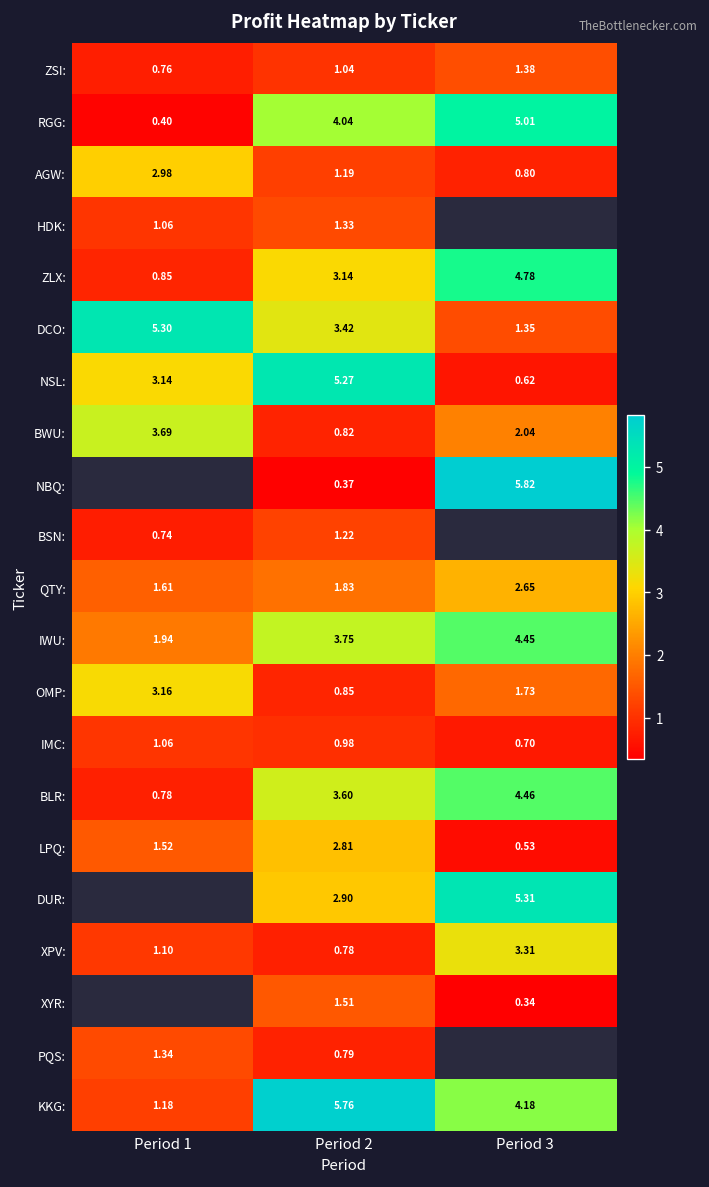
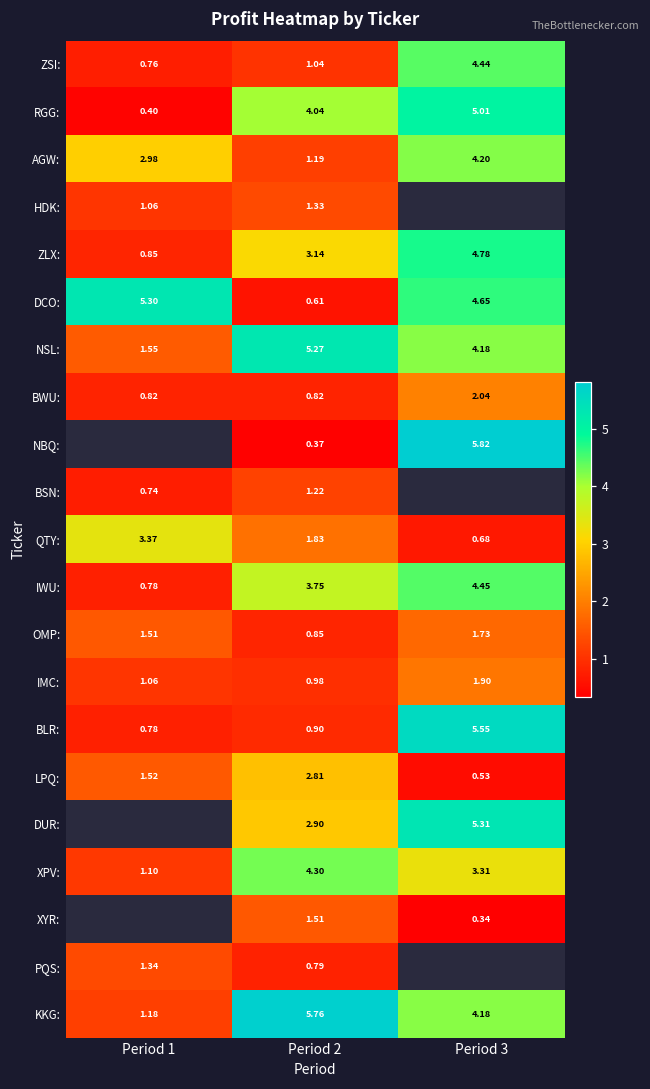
ZSI:, Period 3: 1.38 -> 4.44
AGW:, Period 3: 0.80 -> 4.20
DCO:, Period 2: 3.42 -> 0.61
DCO:, Period 3: 1.35 -> 4.65
NSL:, Period 1: 3.14 -> 1.55
NSL:, Period 3: 0.62 -> 4.18
BWU:, Period 1: 3.69 -> 0.82
QTY:, Period 1: 1.61 -> 3.37
QTY:, Period 3: 2.65 -> 0.68
IWU:, Period 1: 1.94 -> 0.78
OMP:, Period 1: 3.16 -> 1.51
IMC:, Period 3: 0.70 -> 1.90
BLR:, Period 2: 3.60 -> 0.90
BLR:, Period 3: 4.46 -> 5.55
XPV:, Period 2: 0.78 -> 4.30
